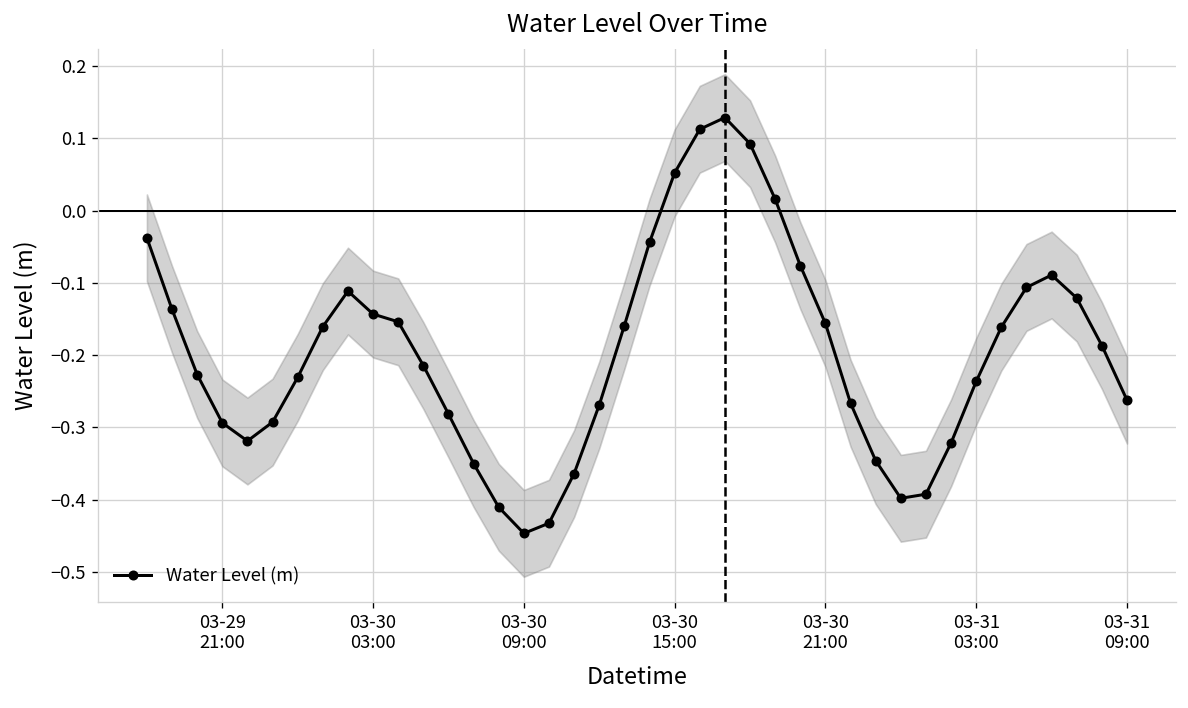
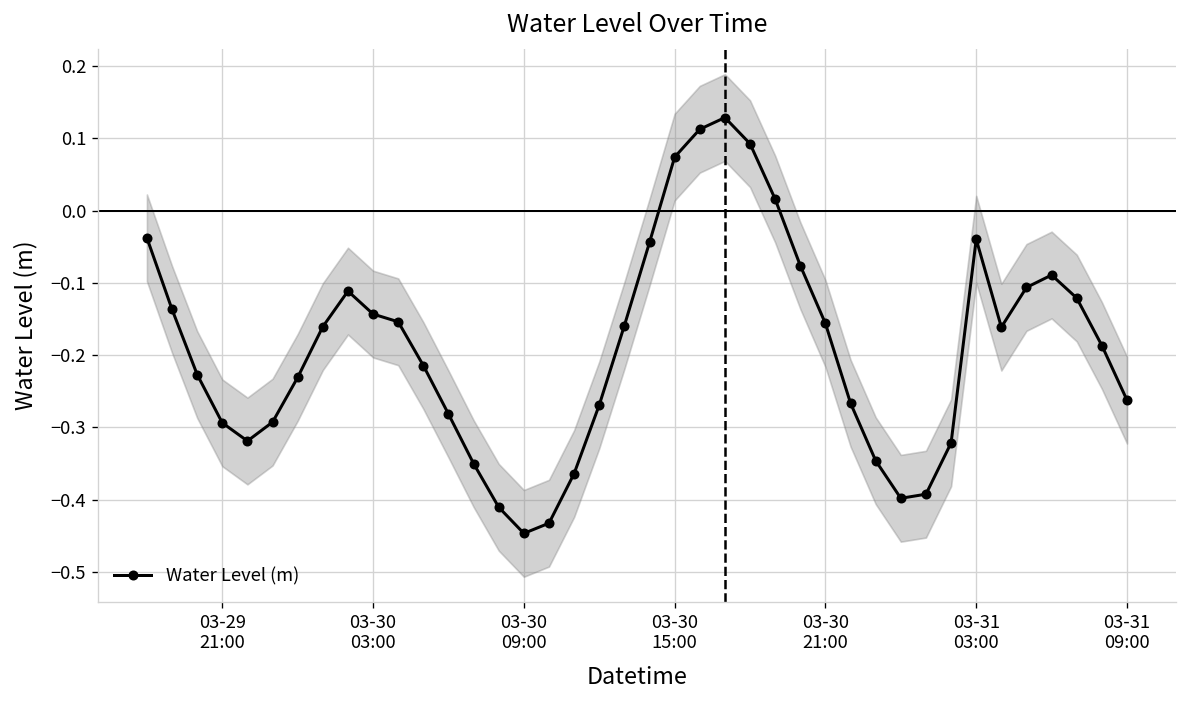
Water Level (m), 03-30 15:00: 0.05 -> 0.07
Water Level (m), 03-31 03:00: -0.24 -> -0.04
